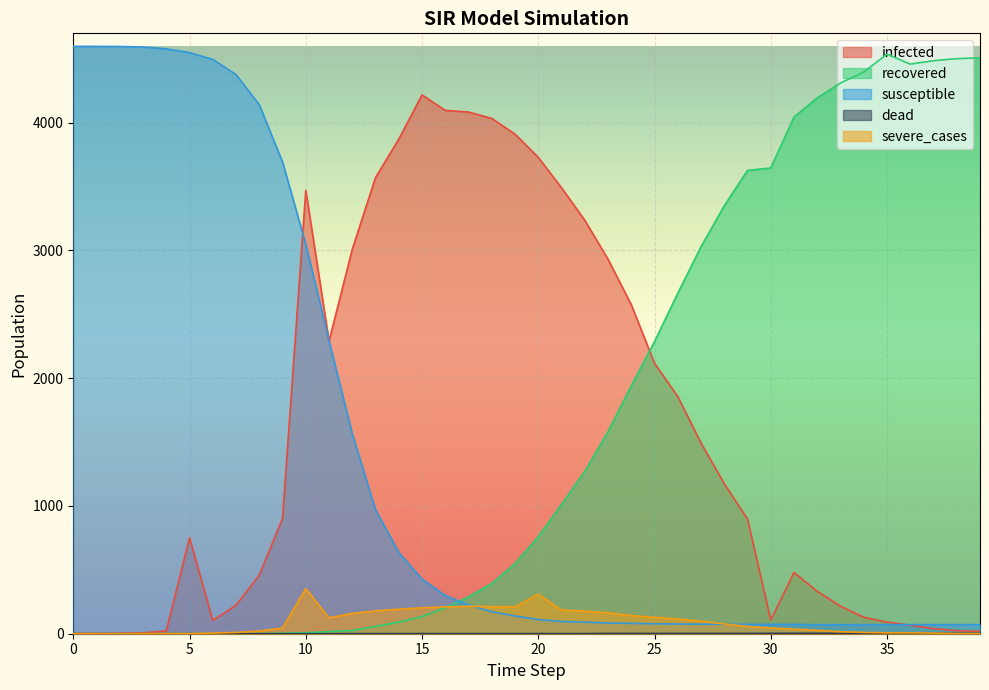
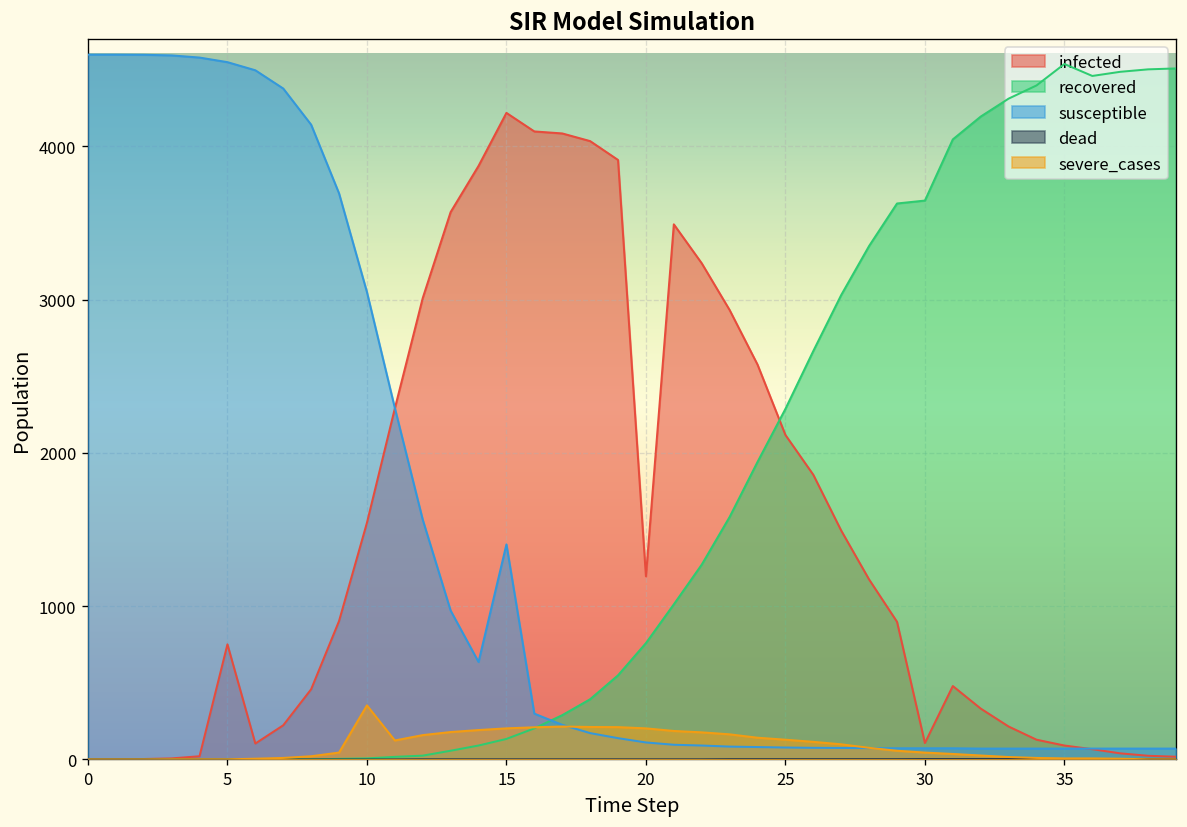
infected, 10: 3470 -> 1540
susceptible, 15: 430 -> 1400
infected, 20: 3730 -> 1200
severe_cases, 20: 310 -> 200
